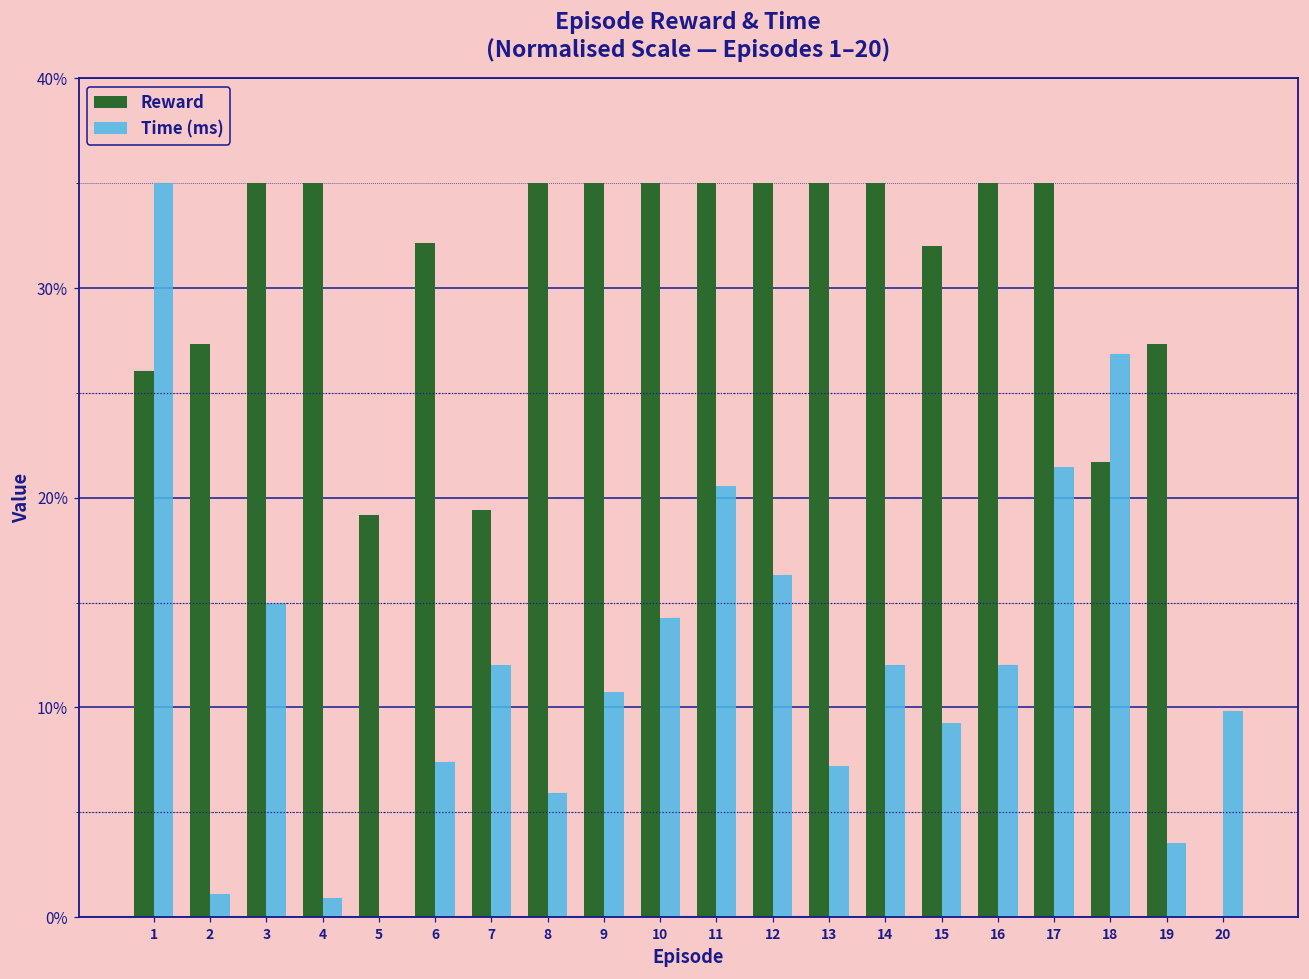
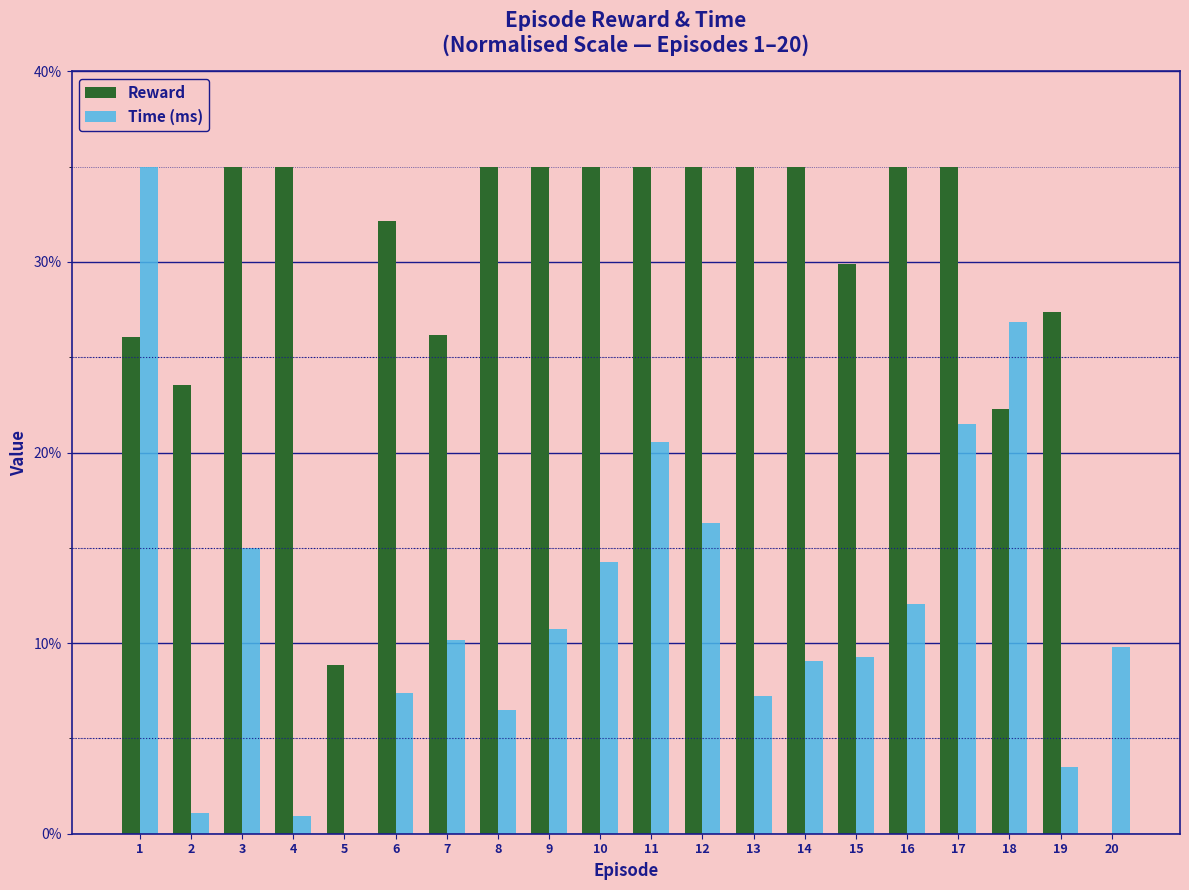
Reward, 2: 27.4% -> 23.6%
Reward, 5: 19.2% -> 8.8%
Reward, 7: 19.4% -> 26.1%
Time (ms), 7: 12.0% -> 10.2%
Time (ms), 8: 5.9% -> 6.5%
Time (ms), 14: 12.0% -> 9.1%
Reward, 15: 32.0% -> 29.9%
Reward, 18: 21.7% -> 22.3%
